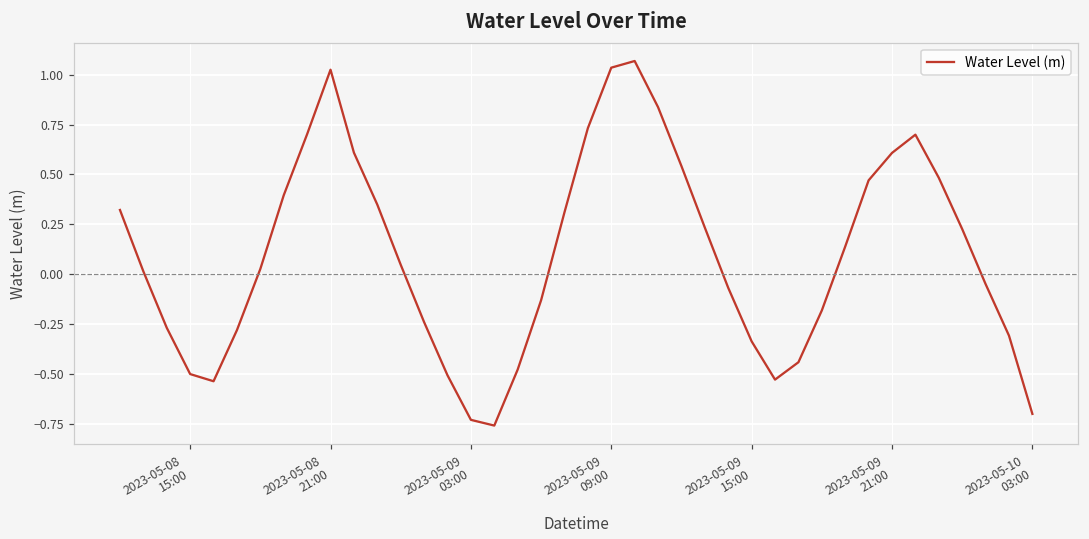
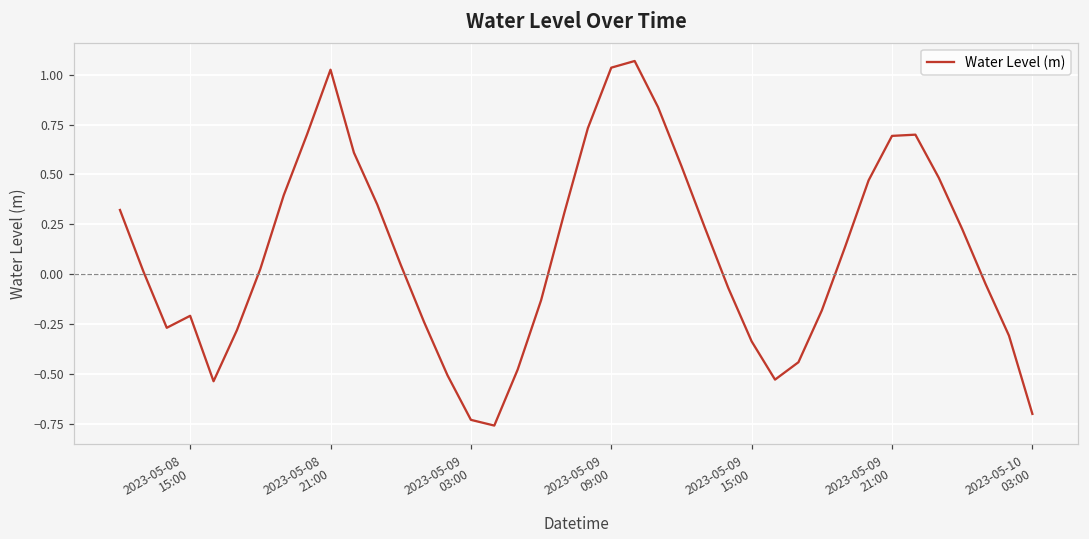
2023-05-08 15:00: -0.50 -> -0.21
2023-05-09 21:00: 0.61 -> 0.69
